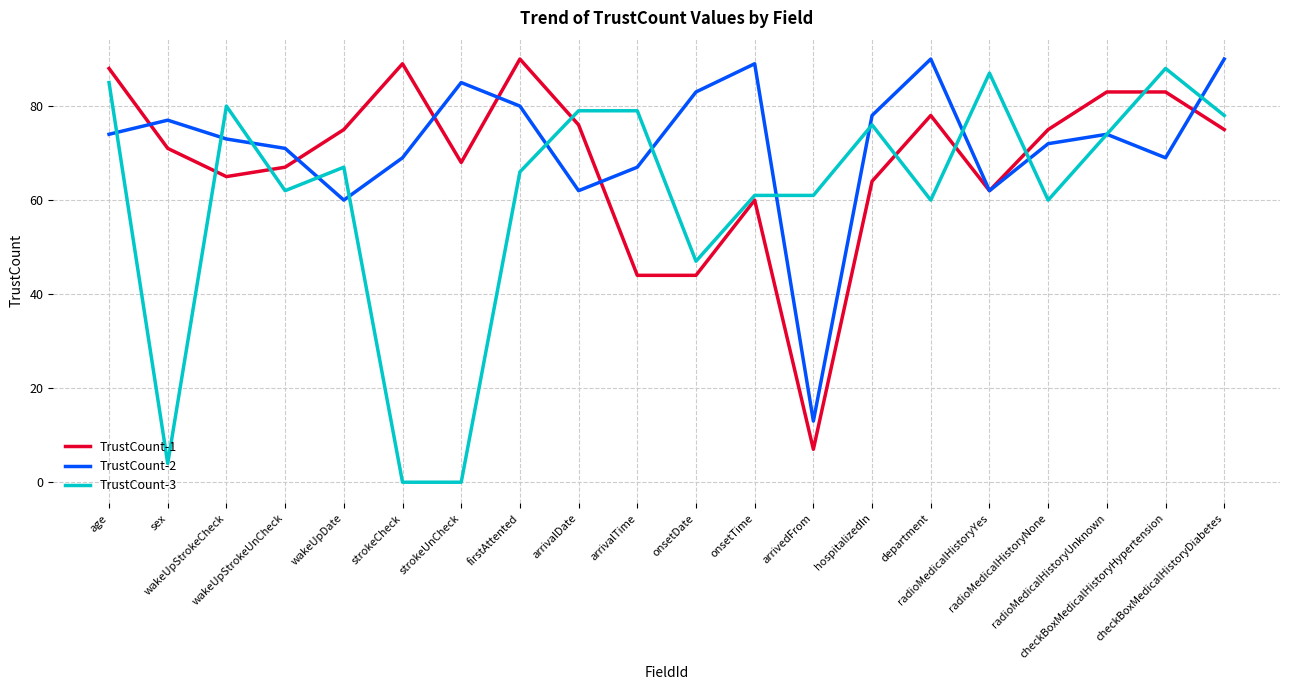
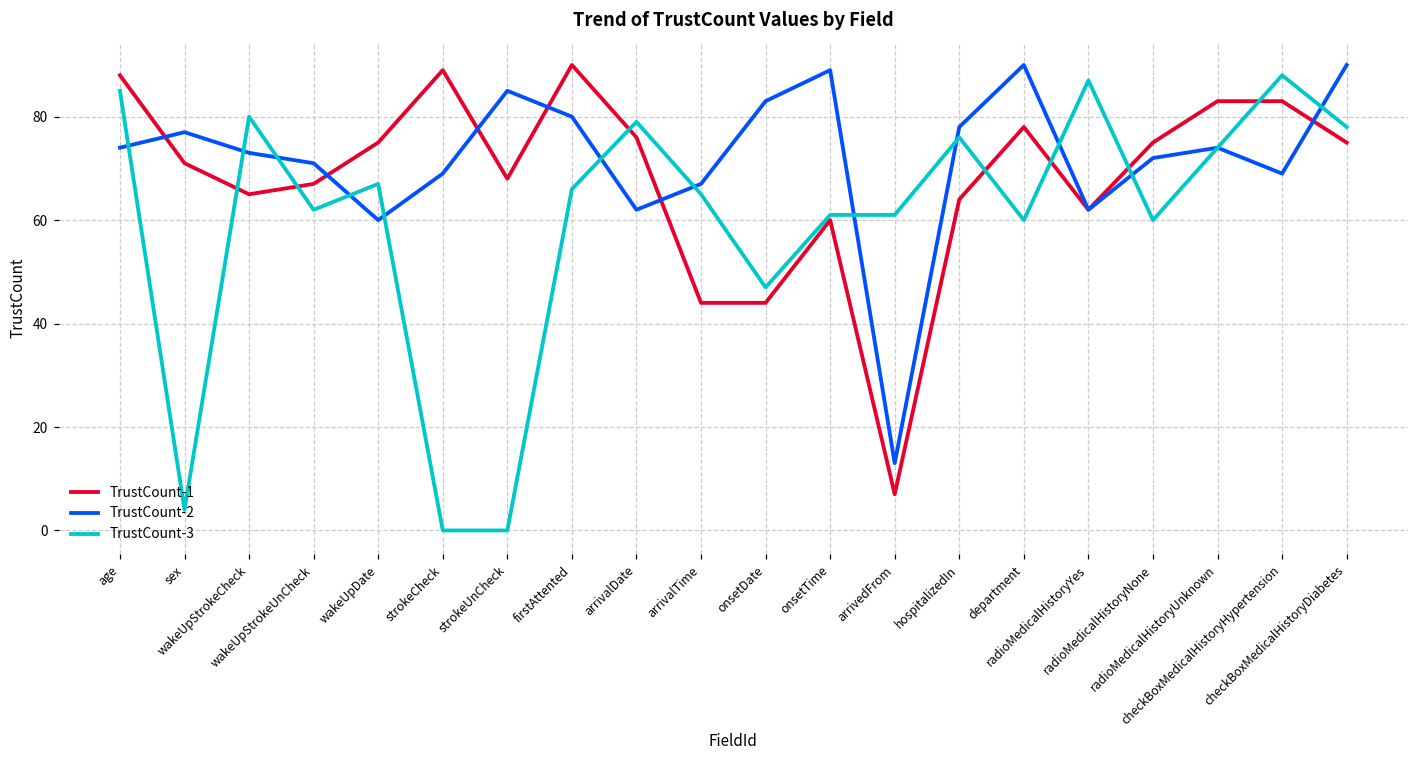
TrustCount-3, arrivalTime: 79 -> 65
